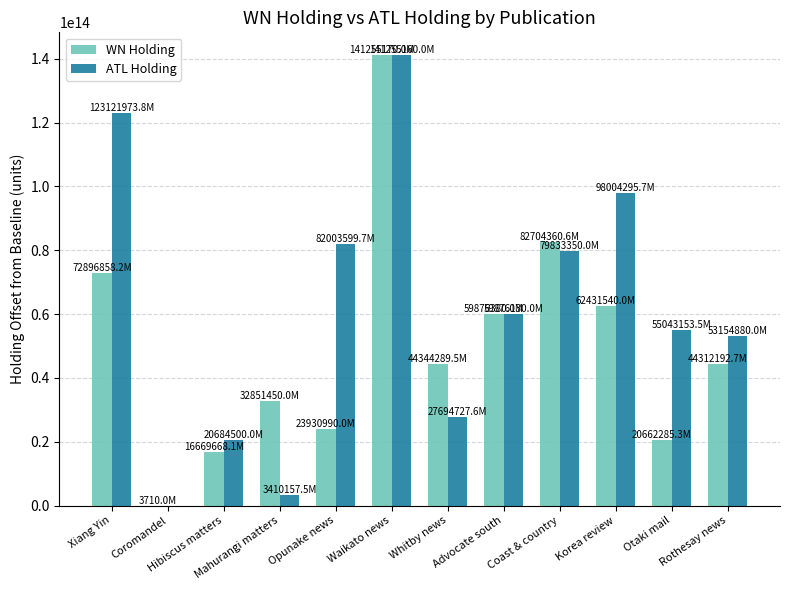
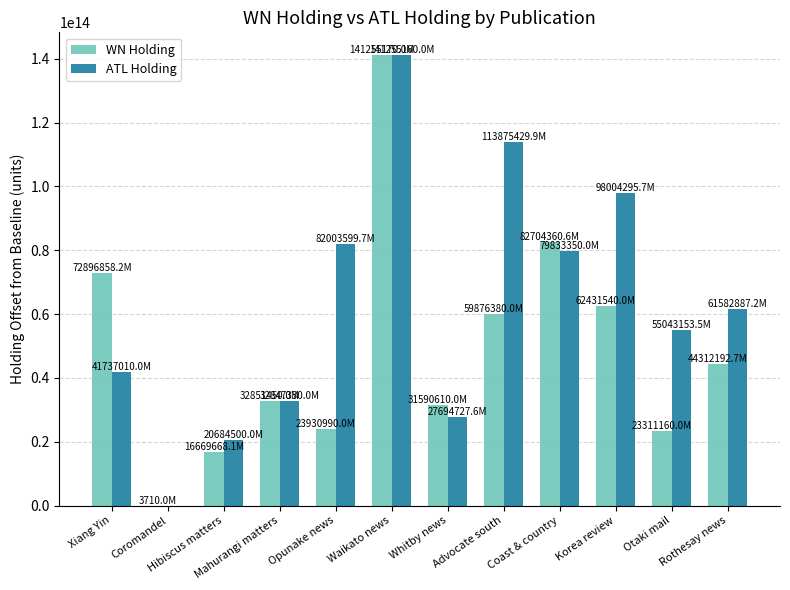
ATL Holding, Xiang Yin: 123121973.8M -> 41737010.0M
ATL Holding, Mahurangi matters: 3410157.5M -> 32847330.0M
WN Holding, Whitby news: 44344289.5M -> 31590610.0M
ATL Holding, Advocate south: 59876130.0M -> 113875429.9M
WN Holding, Otaki mail: 20662285.3M -> 23311160.0M
ATL Holding, Rothesay news: 53154880.0M -> 61582887.2M
